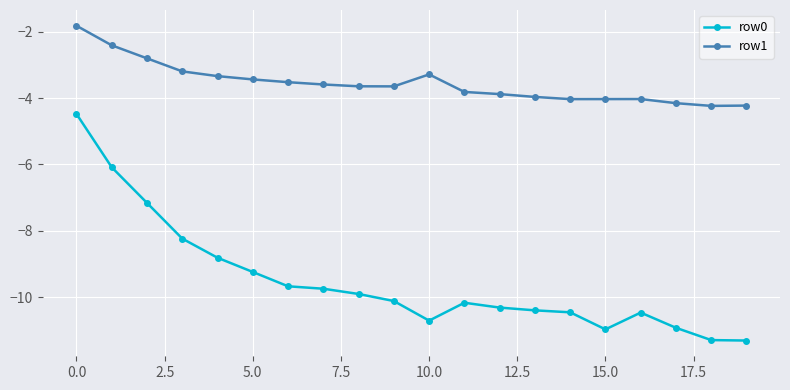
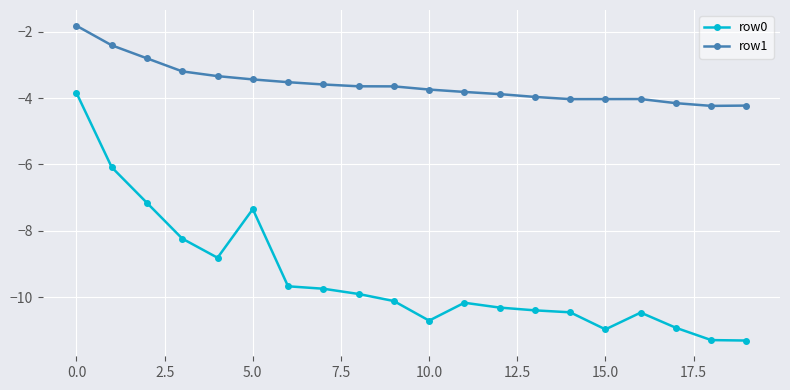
row0, 0.0: -4.5 -> -3.8
row0, 5.0: -9.2 -> -7.3
row1, 10.0: -3.3 -> -3.7
